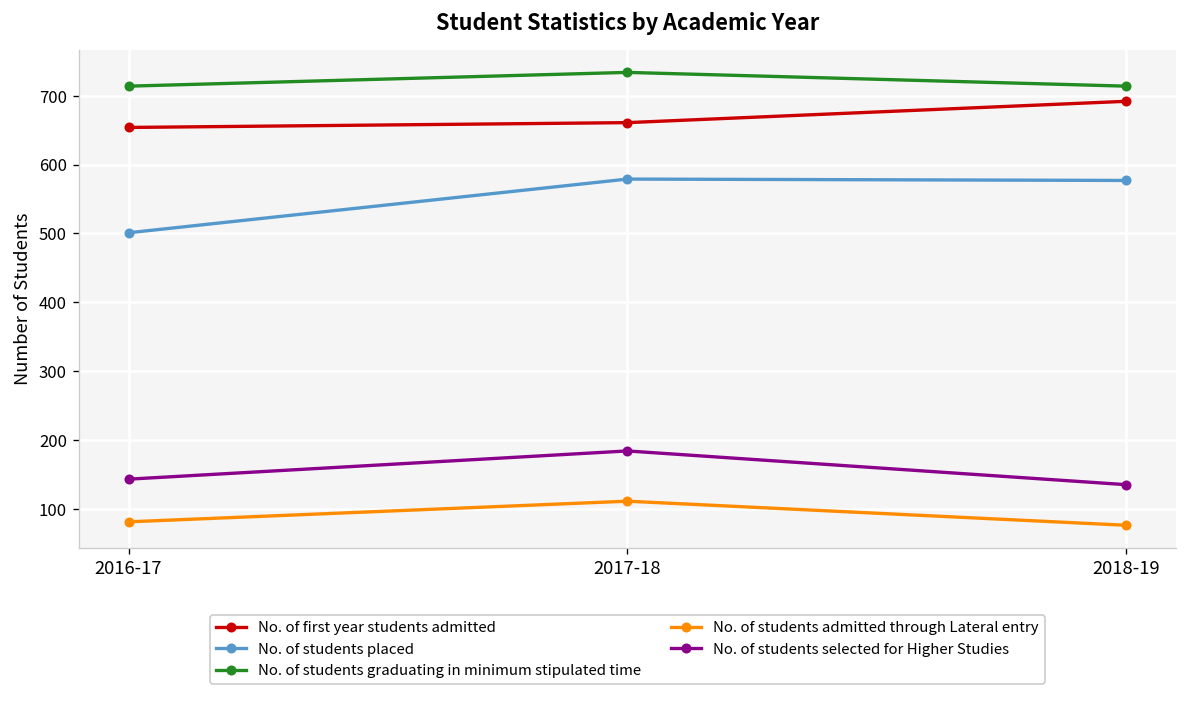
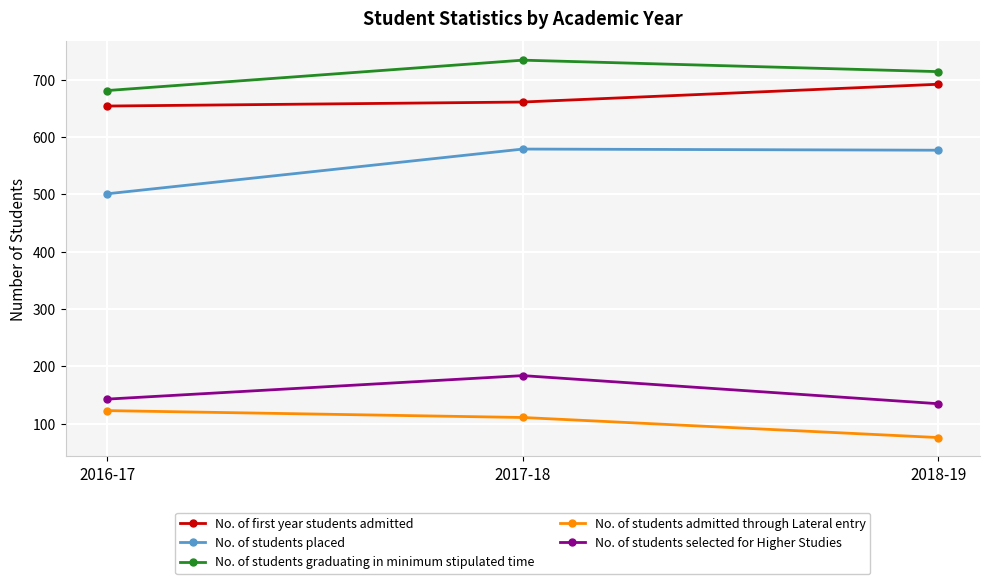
No. of students graduating in minimum stipulated time, 2016-17: 710 -> 680
No. of students admitted through Lateral entry, 2016-17: 80 -> 120
